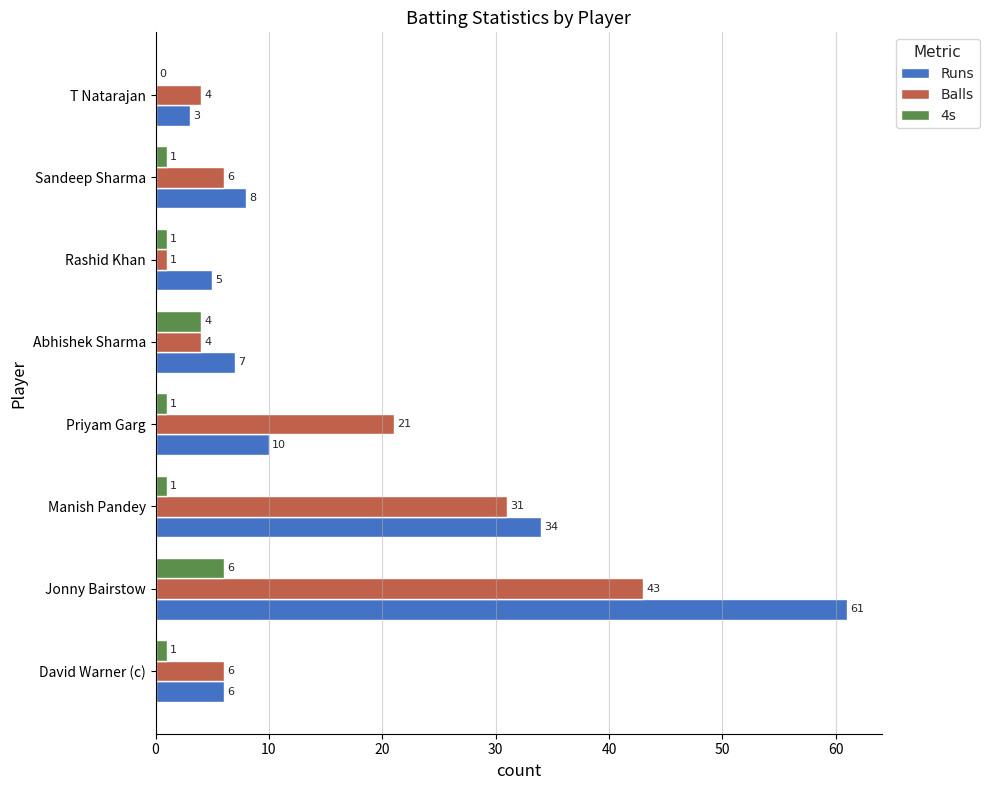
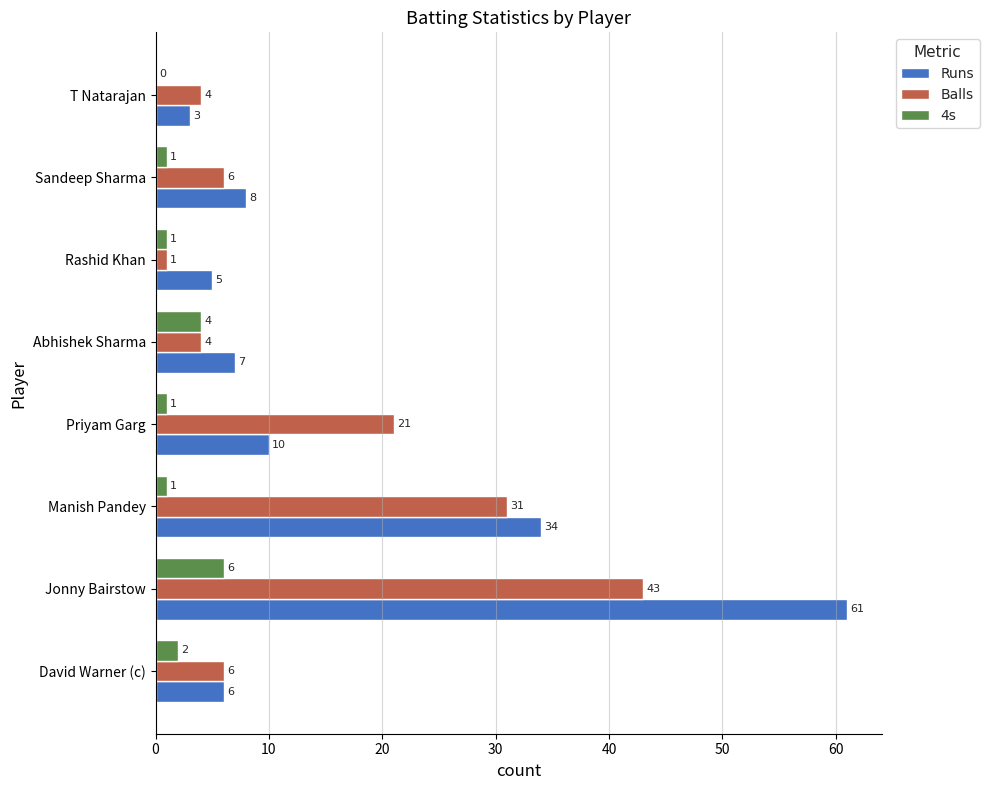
4s, David Warner (c): 1 -> 2
